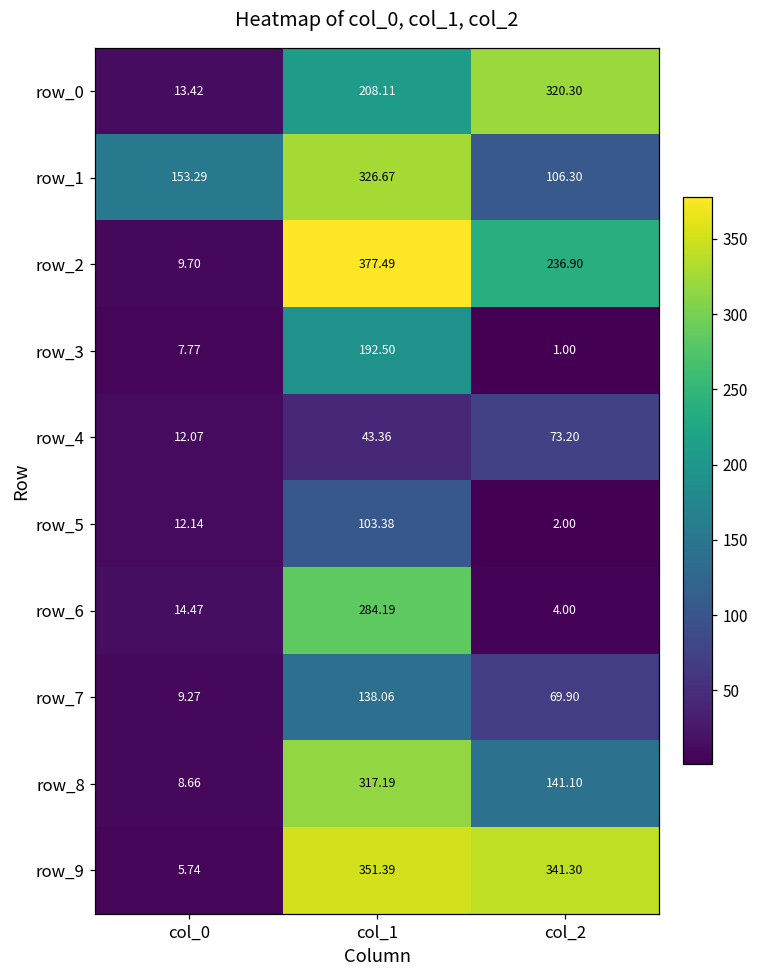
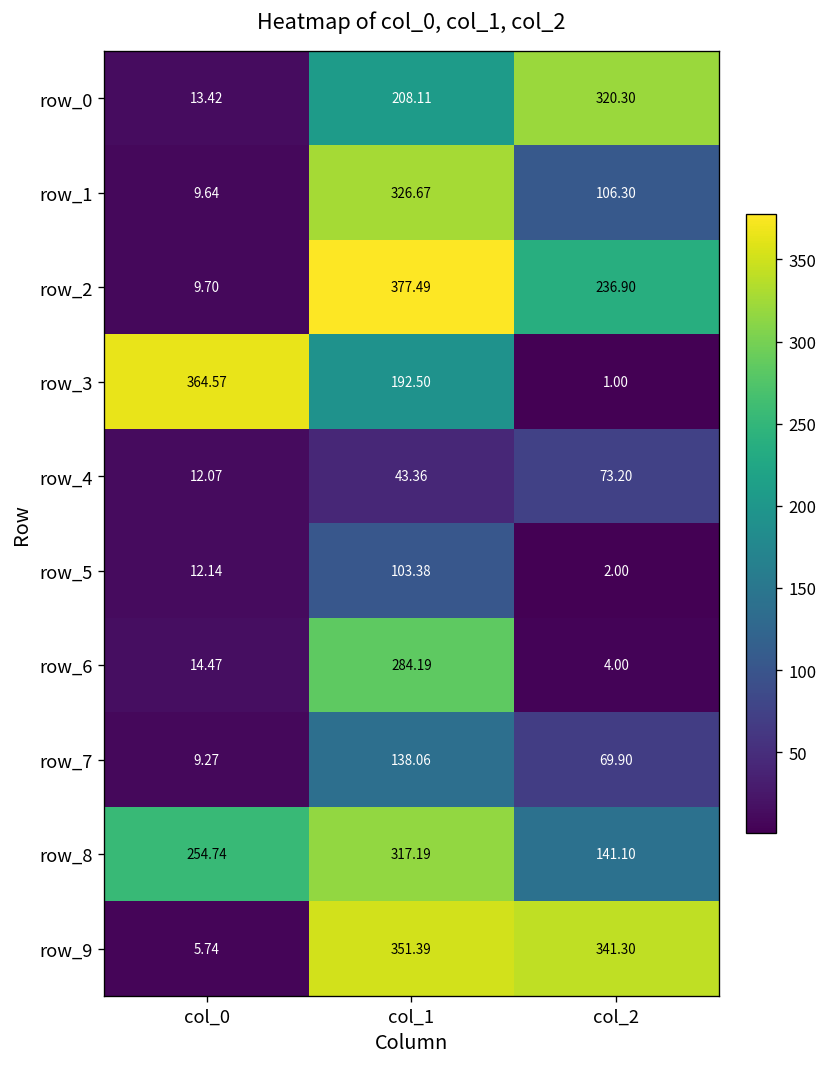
row_1, col_0: 153.29 -> 9.64
row_3, col_0: 7.77 -> 364.57
row_8, col_0: 8.66 -> 254.74
